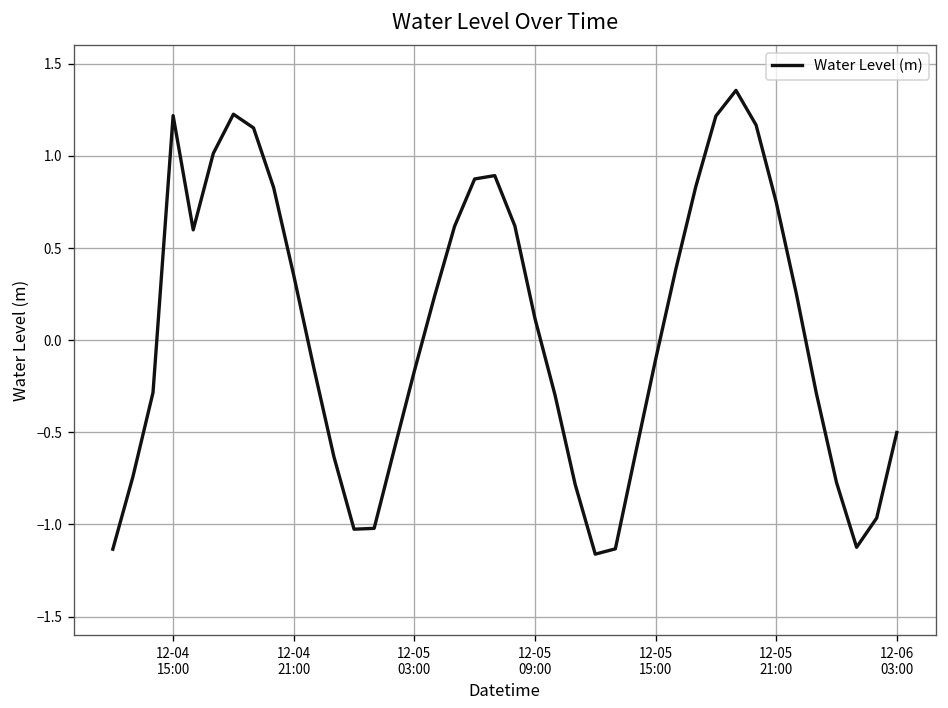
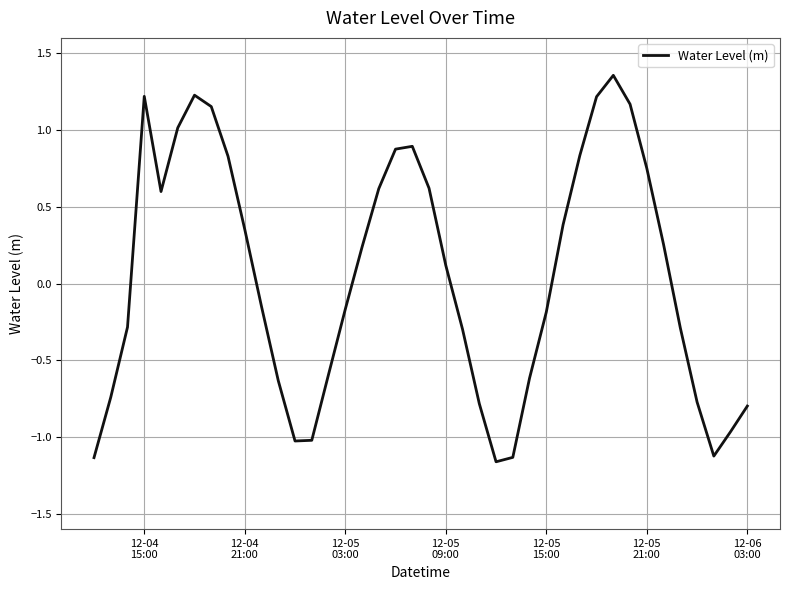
12-05 15:00: -0.11 -> -0.19
12-06 03:00: -0.50 -> -0.80
